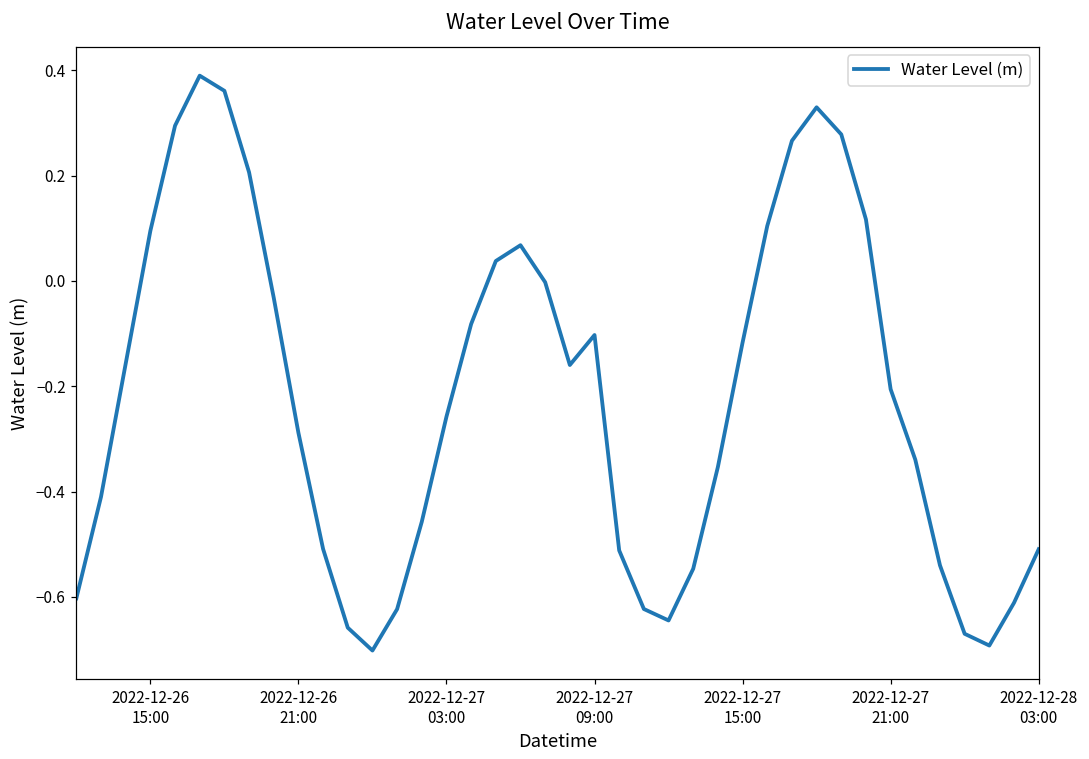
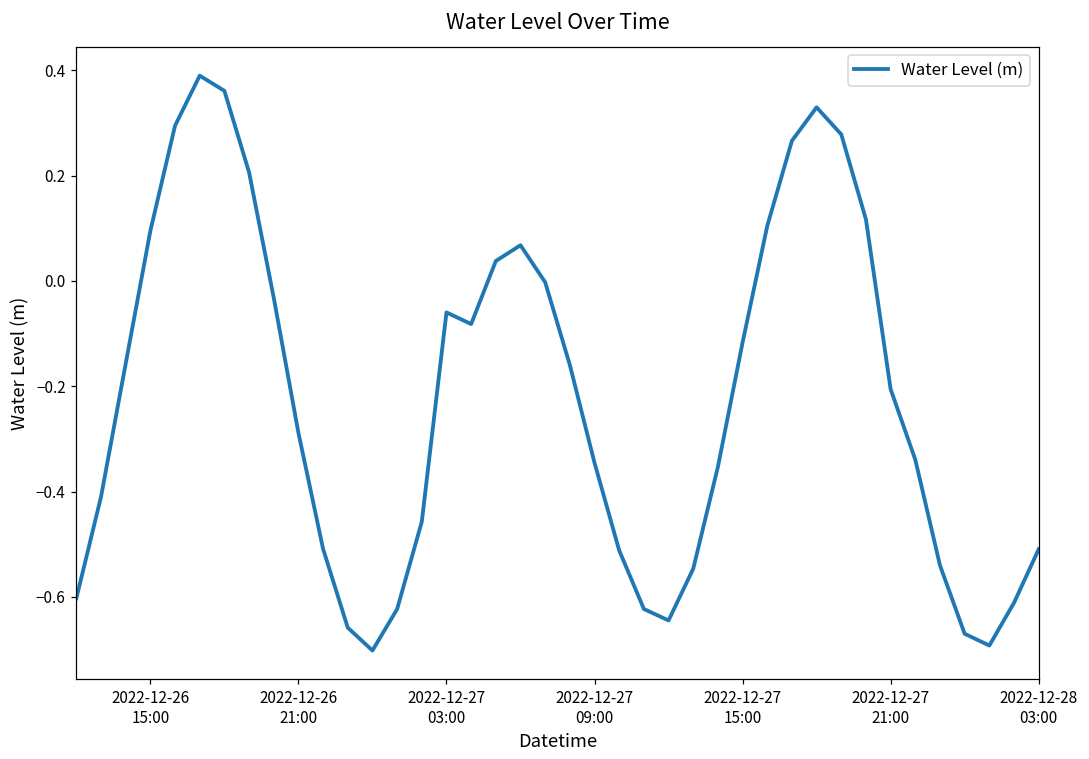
2022-12-27 03:00: -0.26 -> -0.06
2022-12-27 09:00: -0.10 -> -0.35
